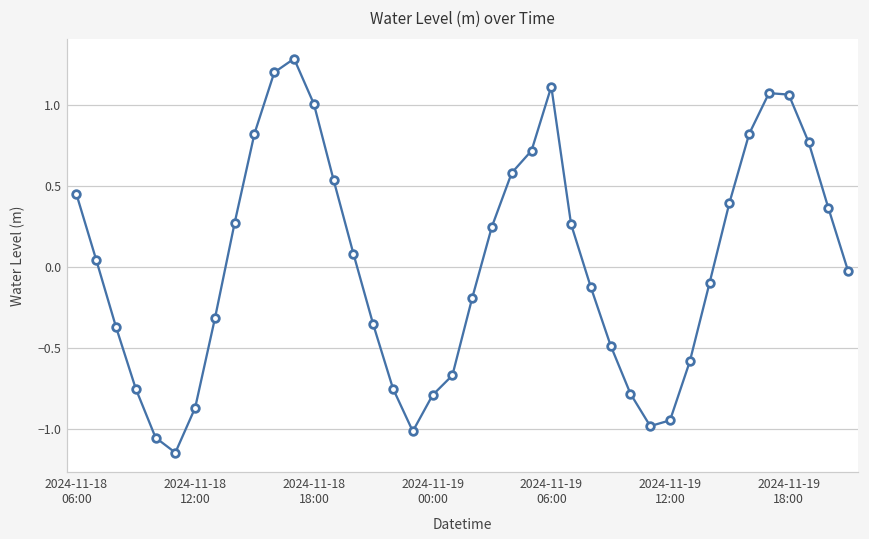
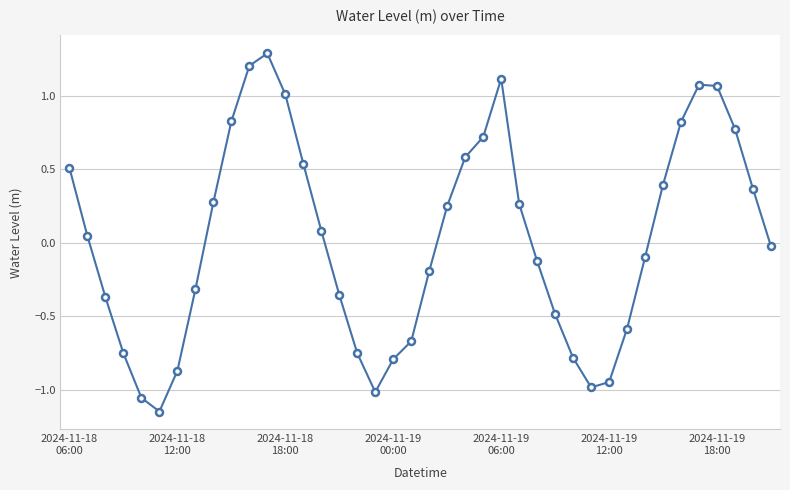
2024-11-18 06:00: 0.45 -> 0.51
